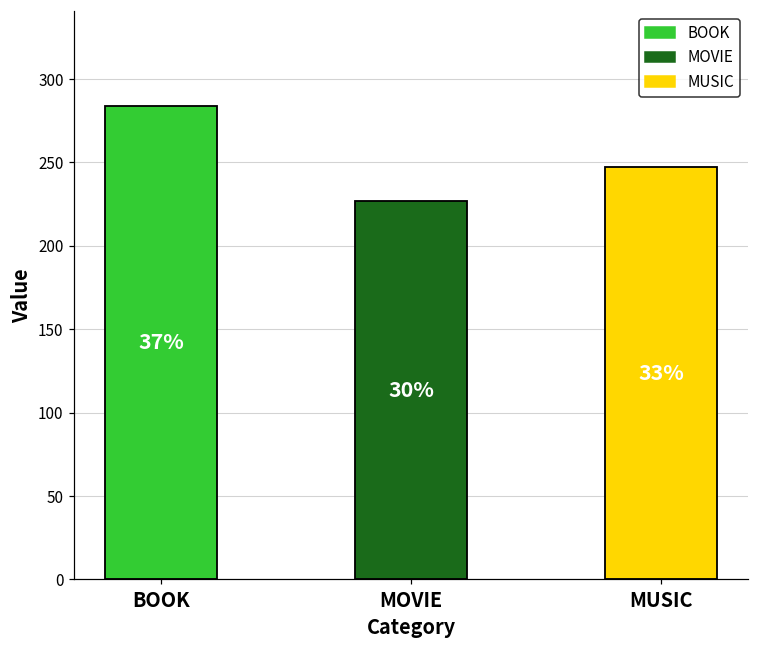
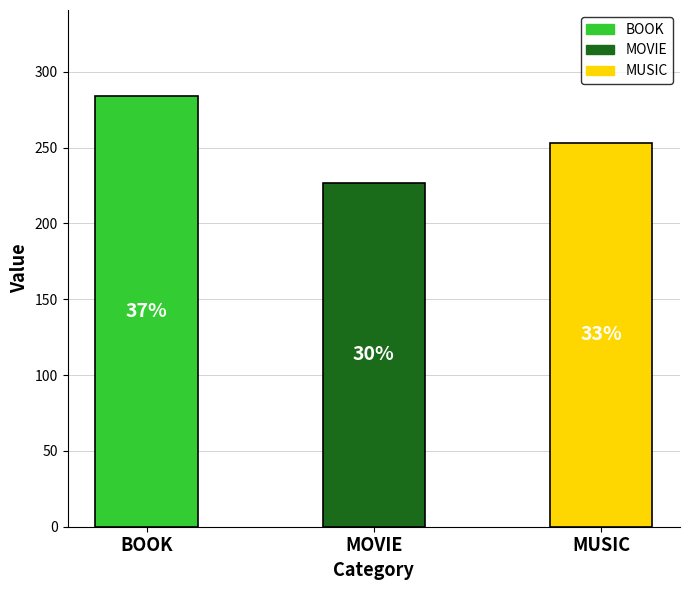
MUSIC: 247 -> 253
